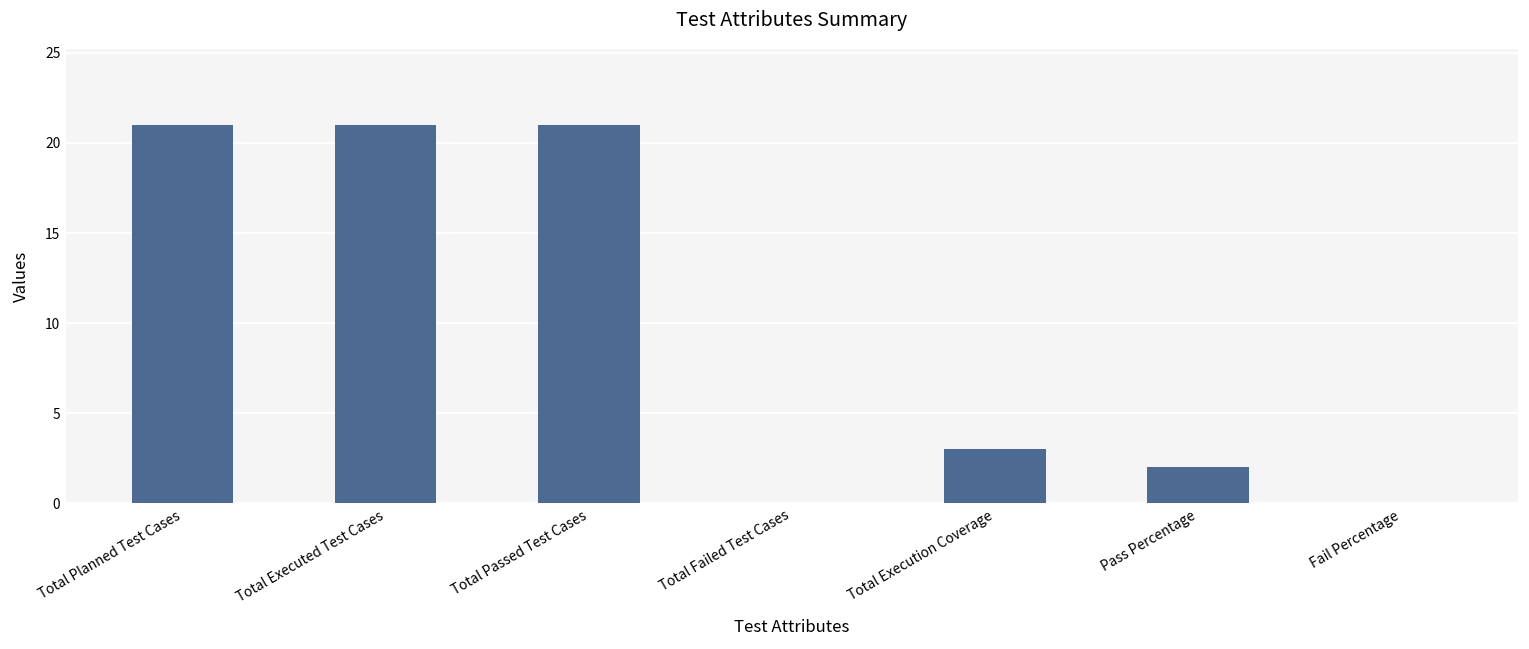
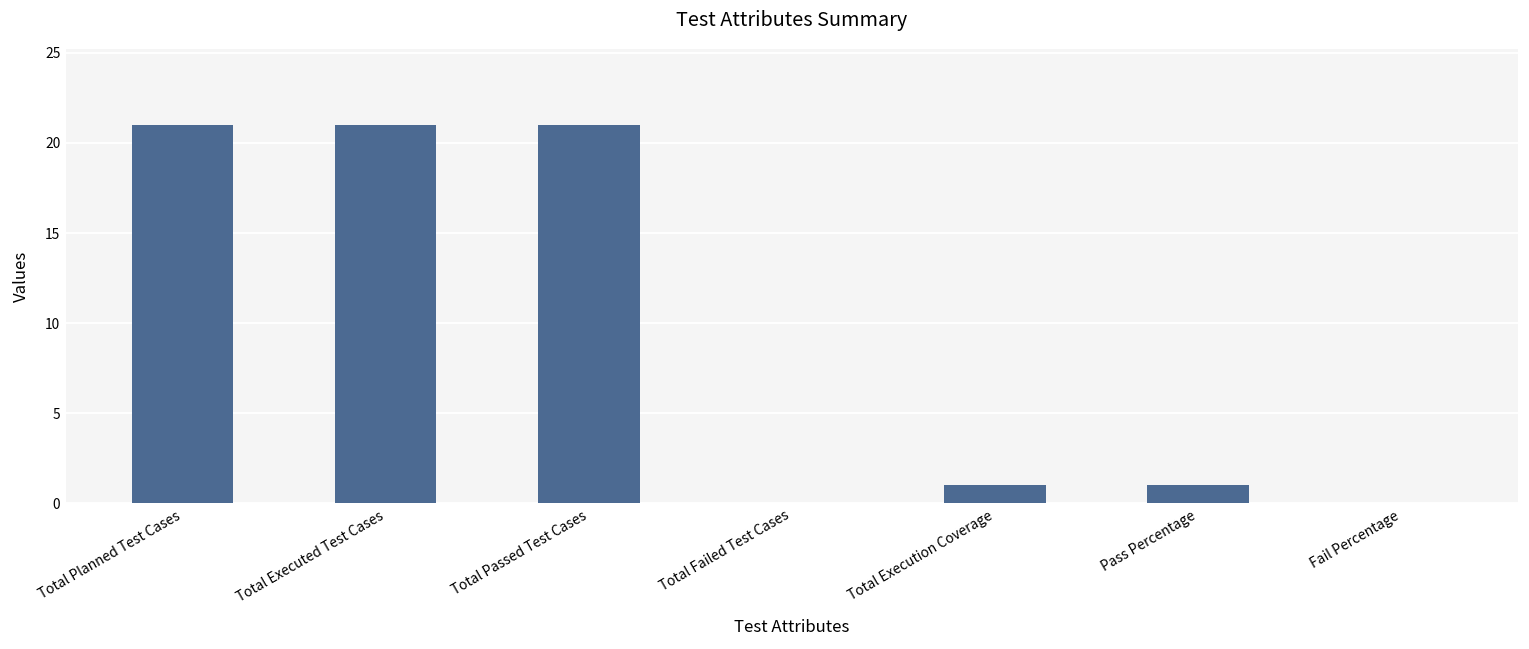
Total Execution Coverage: 3 -> 1
Pass Percentage: 2 -> 1
